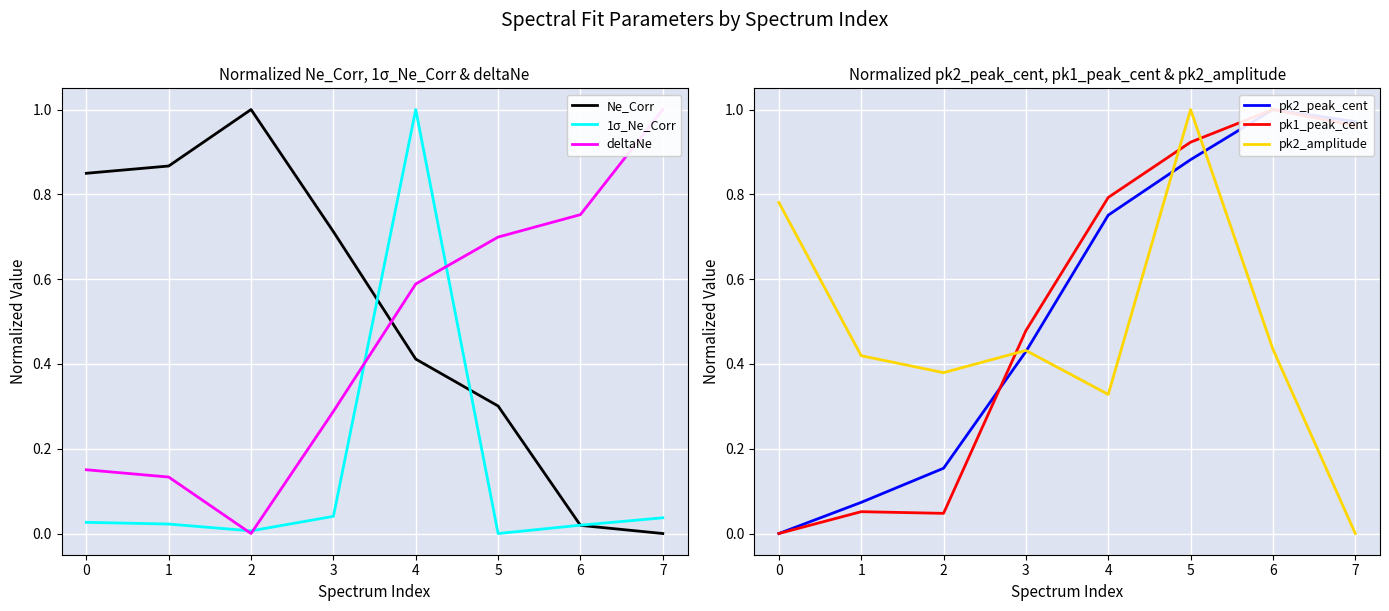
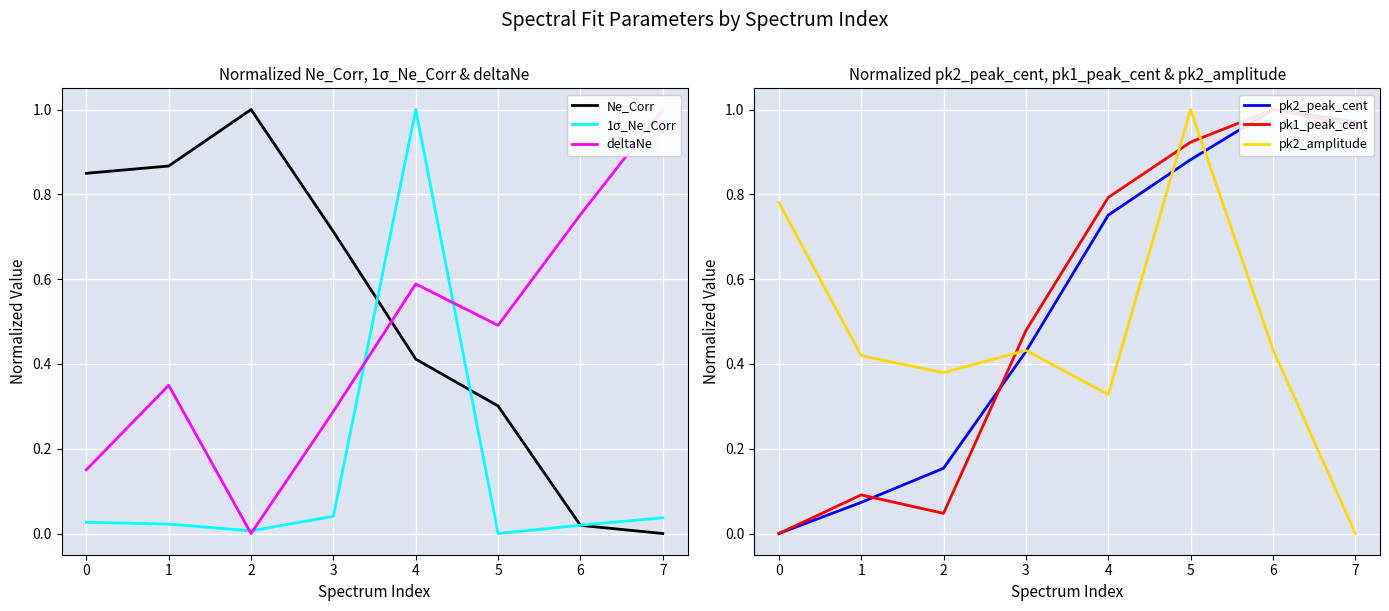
Normalized Ne_Corr, 1σ_Ne_Corr & deltaNe, deltaNe, 1: 0.13 -> 0.35
Normalized Ne_Corr, 1σ_Ne_Corr & deltaNe, deltaNe, 5: 0.70 -> 0.49
Normalized pk2_peak_cent, pk1_peak_cent & pk2_amplitude, pk1_peak_cent, 1: 0.05 -> 0.09
